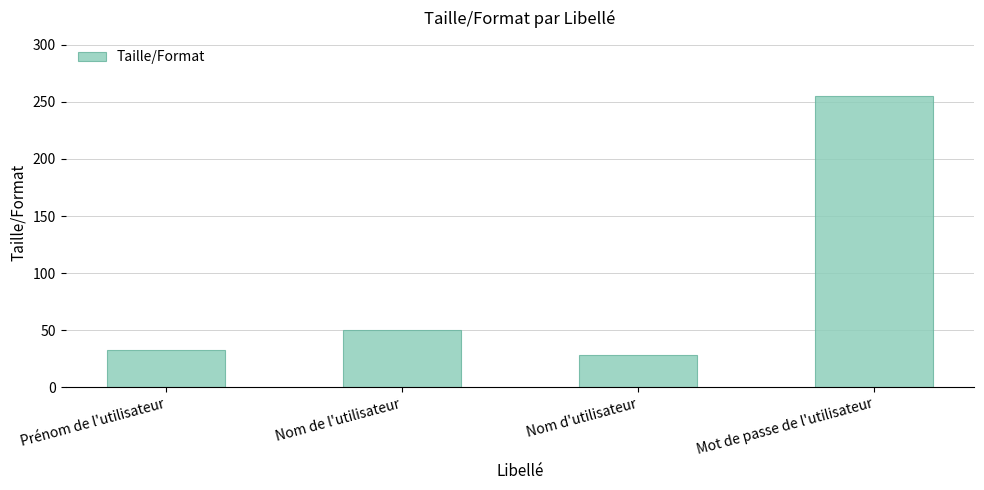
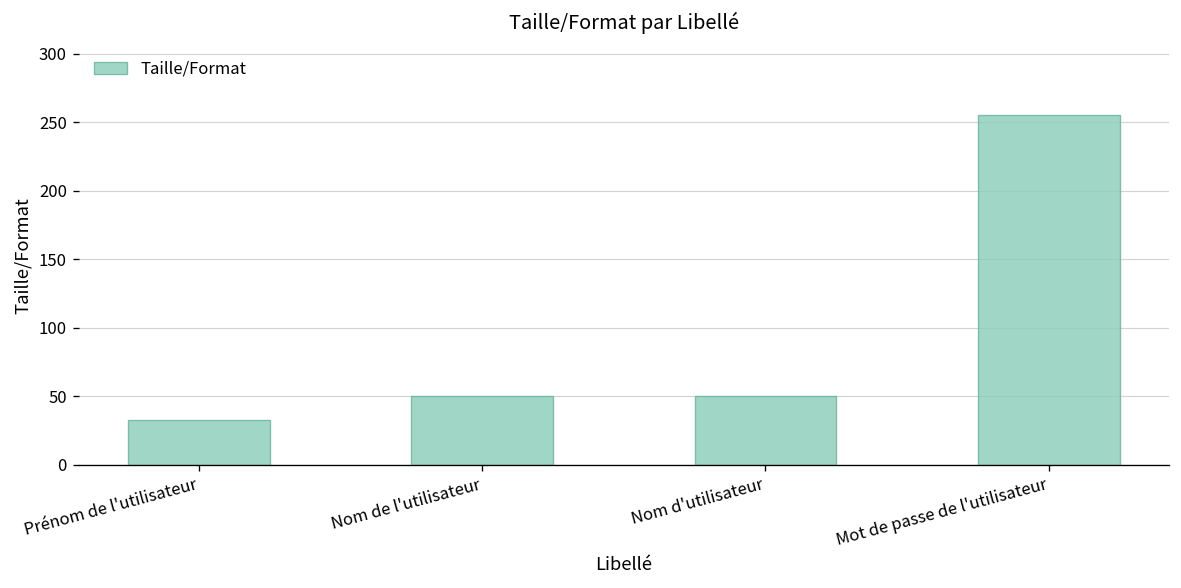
Nom d'utilisateur: 28 -> 50
